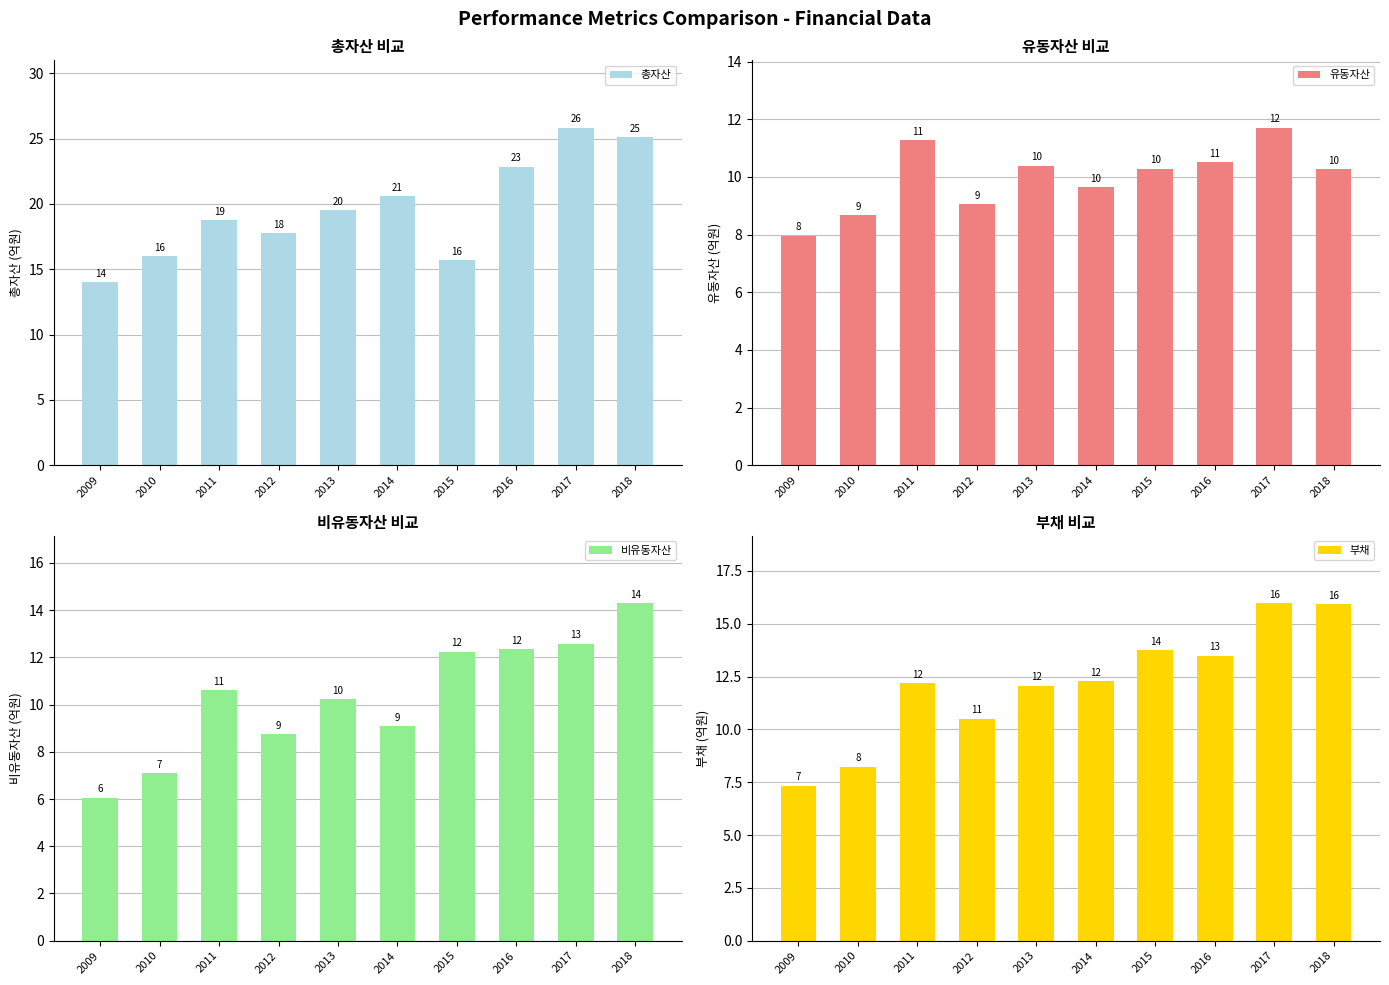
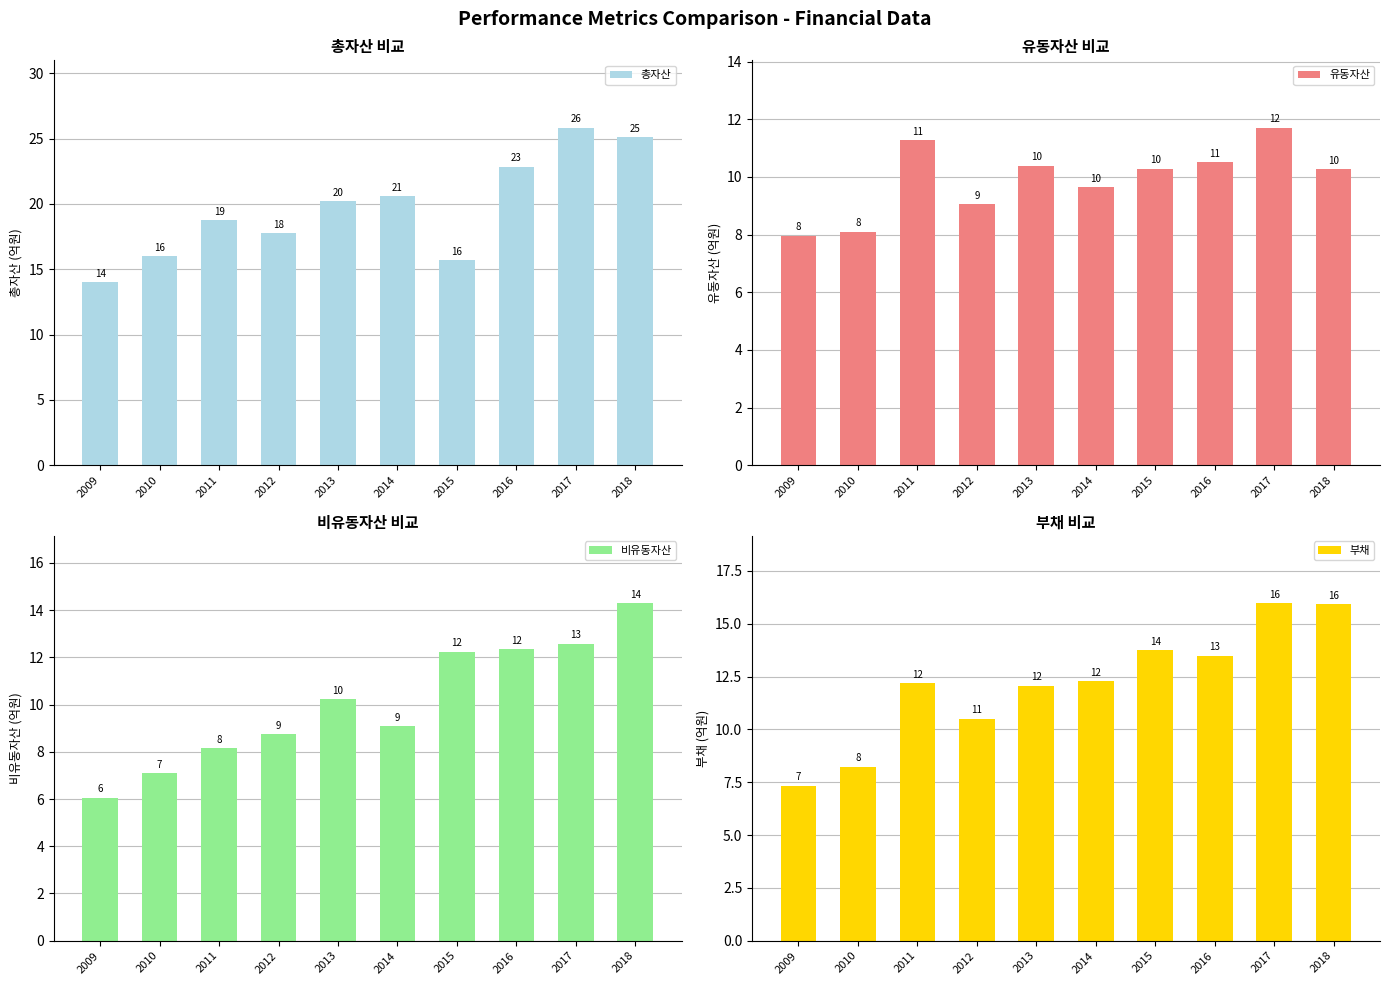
총자산 비교, 2013: 19.5 -> 20.2
유동자산 비교, 2010: 9 -> 8
비유동자산 비교, 2011: 11 -> 8
